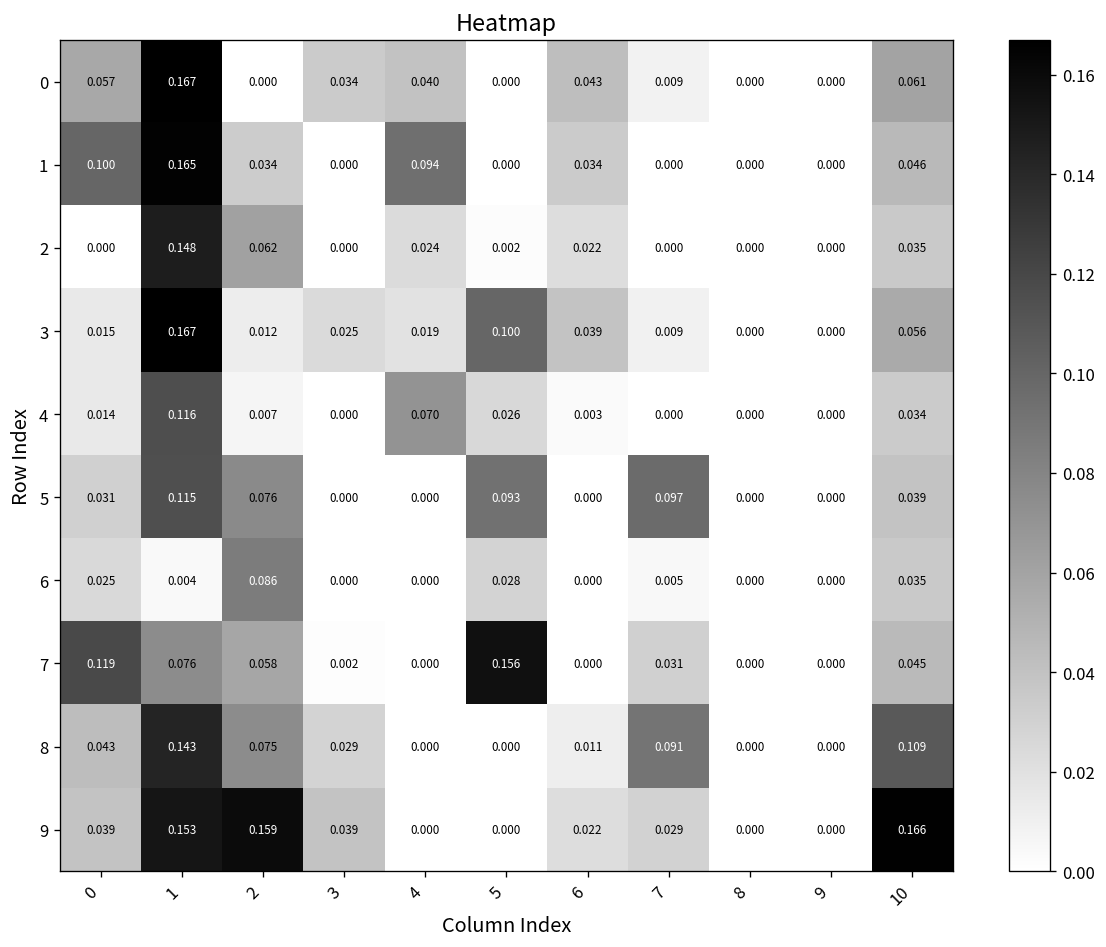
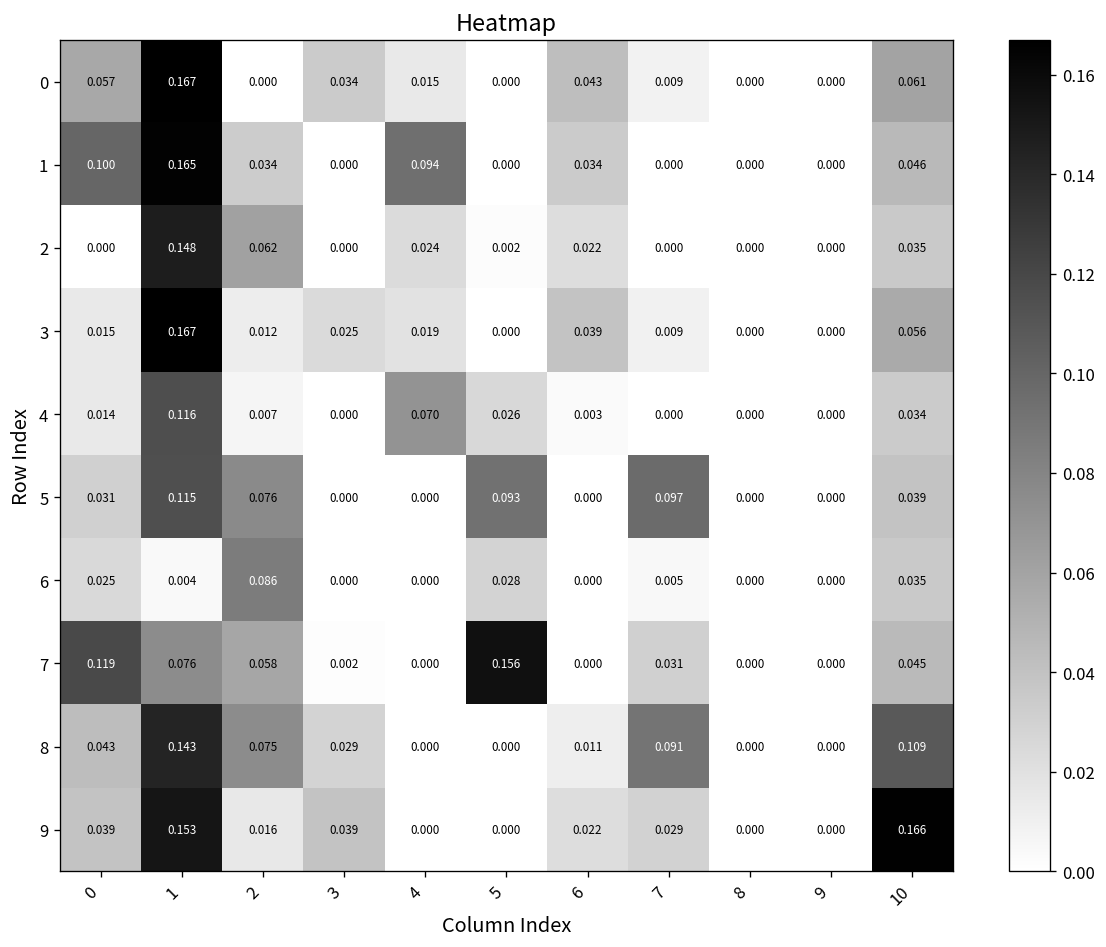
0, 4: 0.040 -> 0.015
3, 5: 0.100 -> 0.000
9, 2: 0.159 -> 0.016
